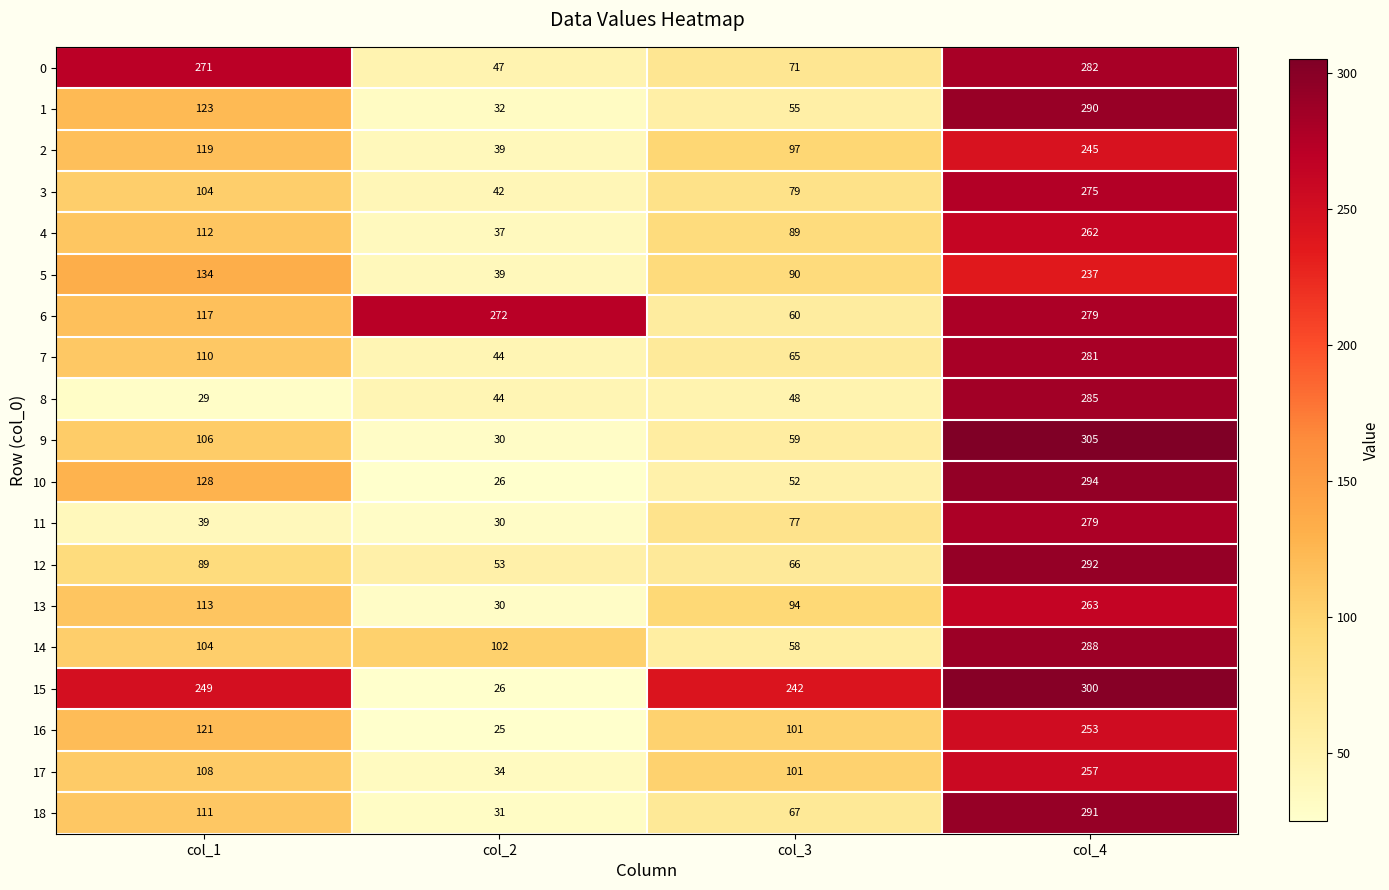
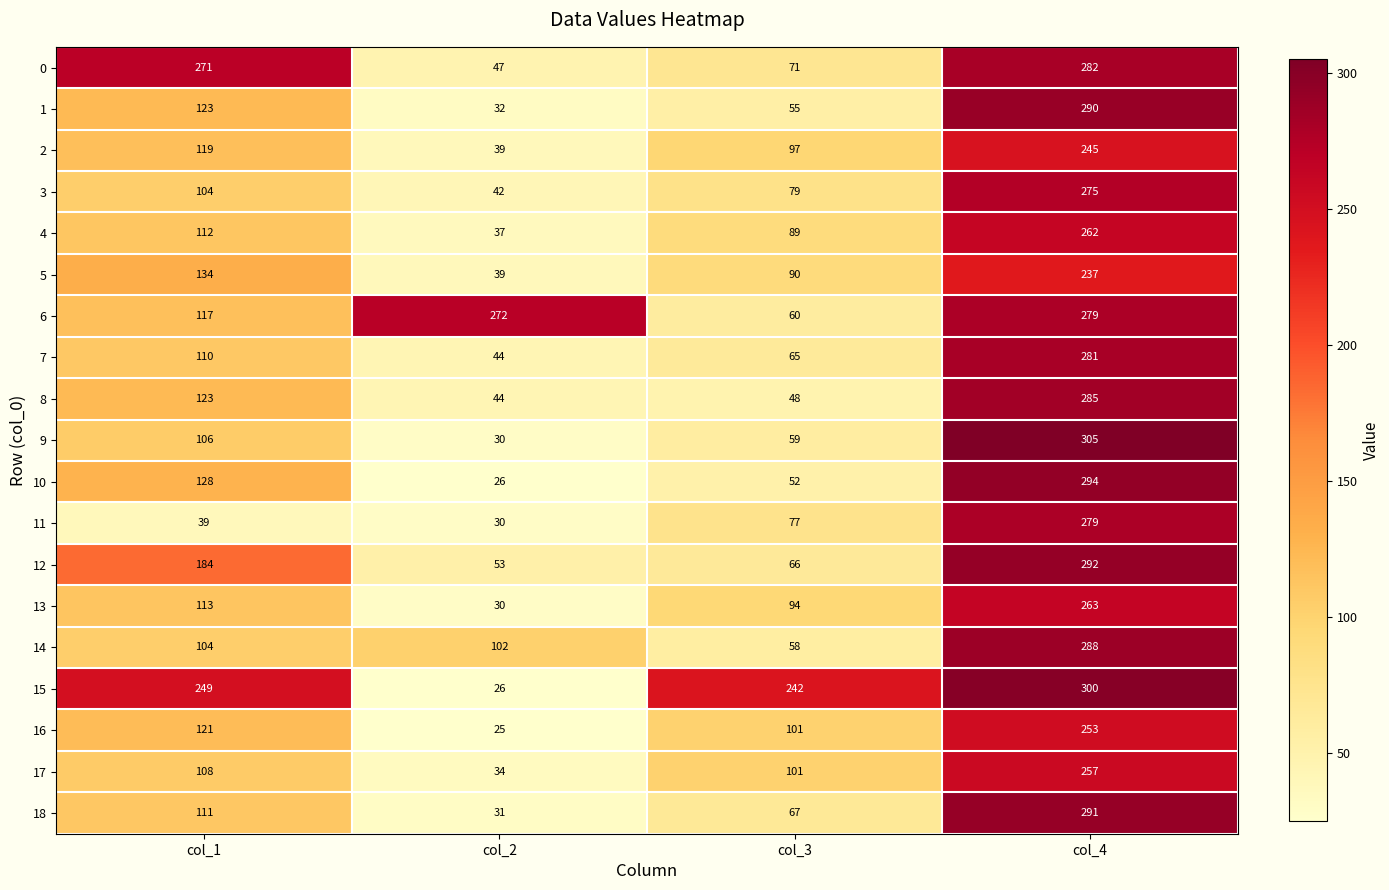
8, col_1: 29 -> 123
12, col_1: 89 -> 184
